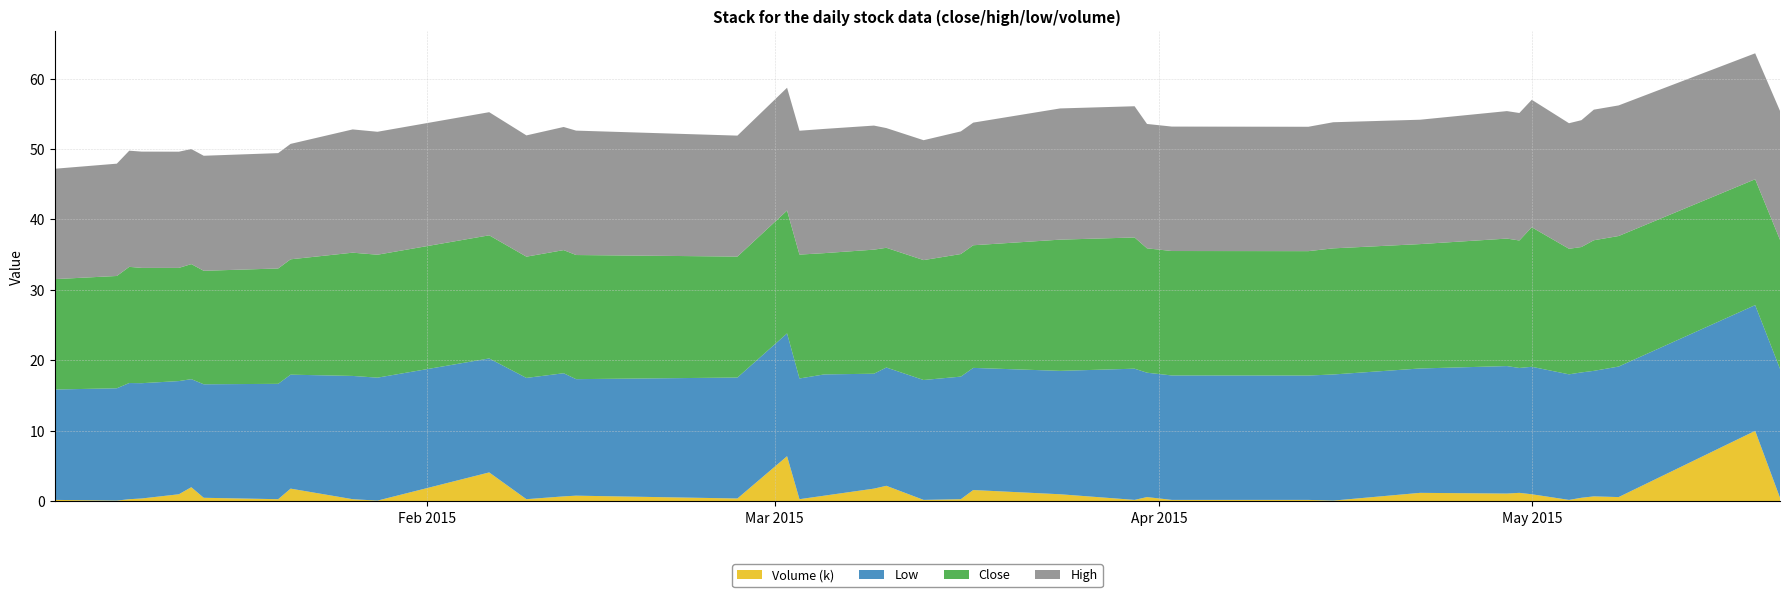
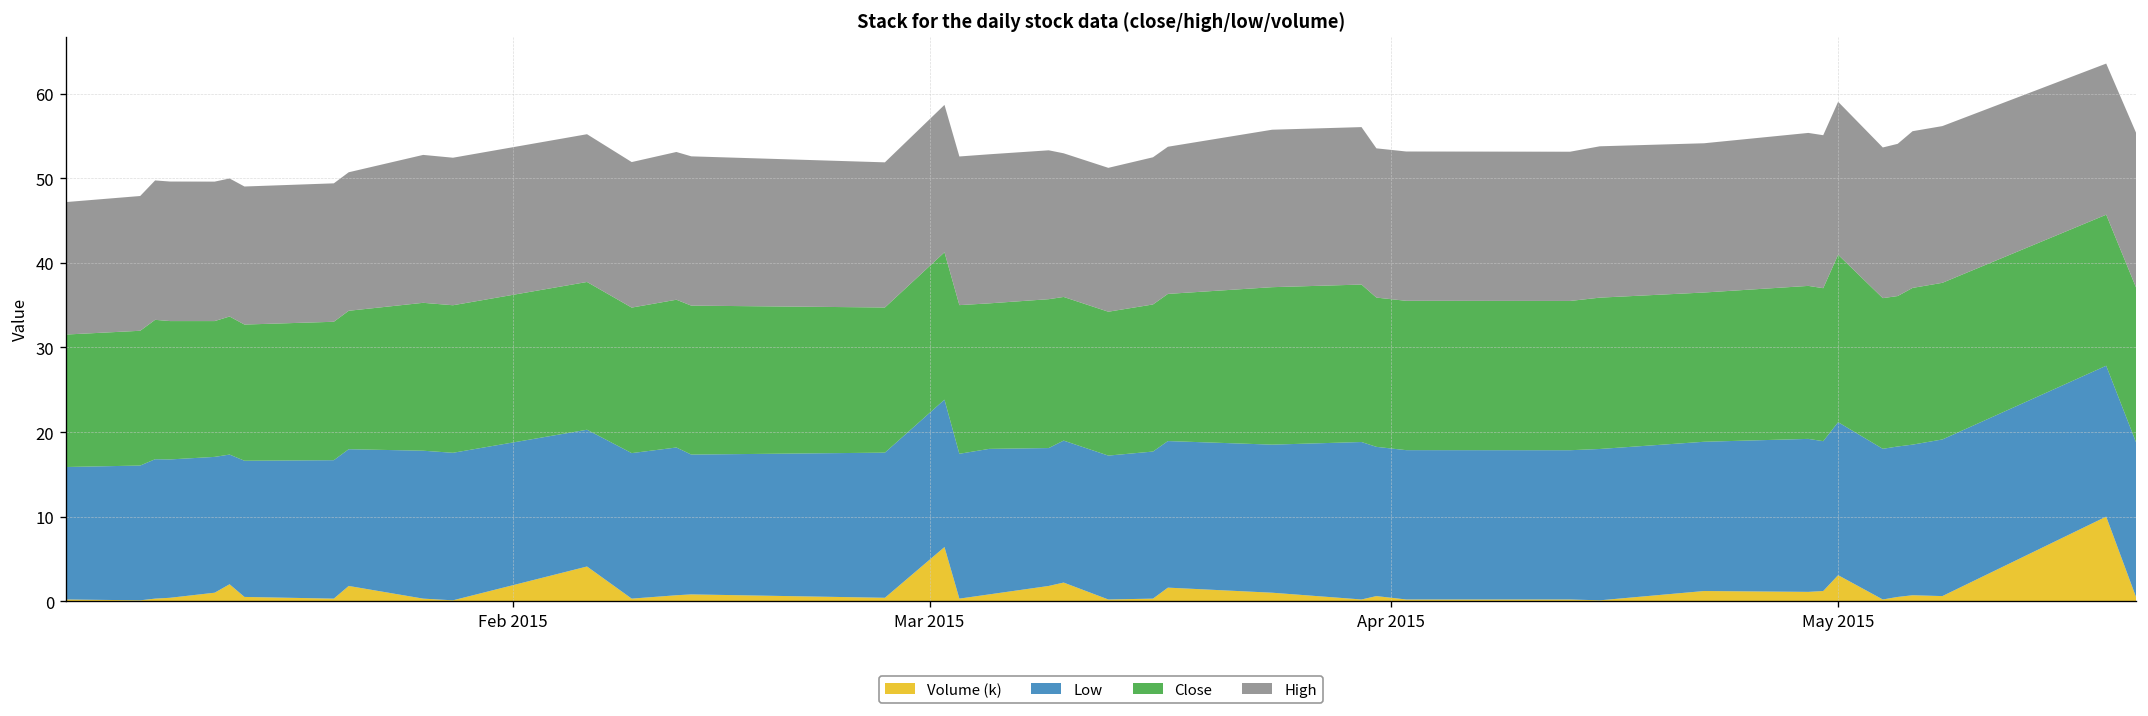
Volume (k), May 2015: 1 -> 3
